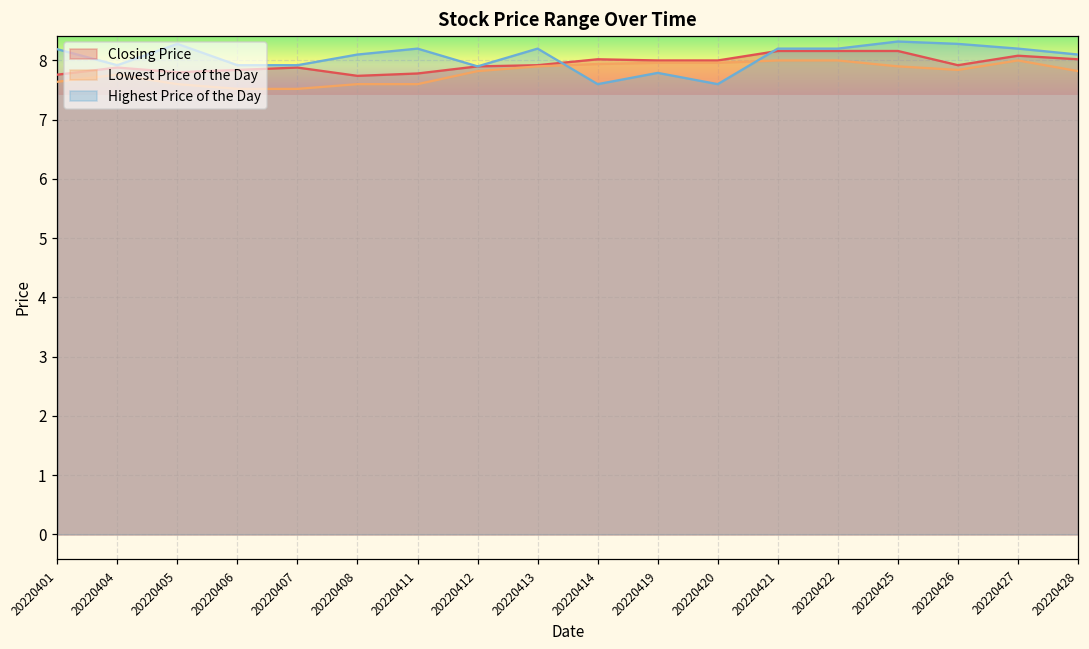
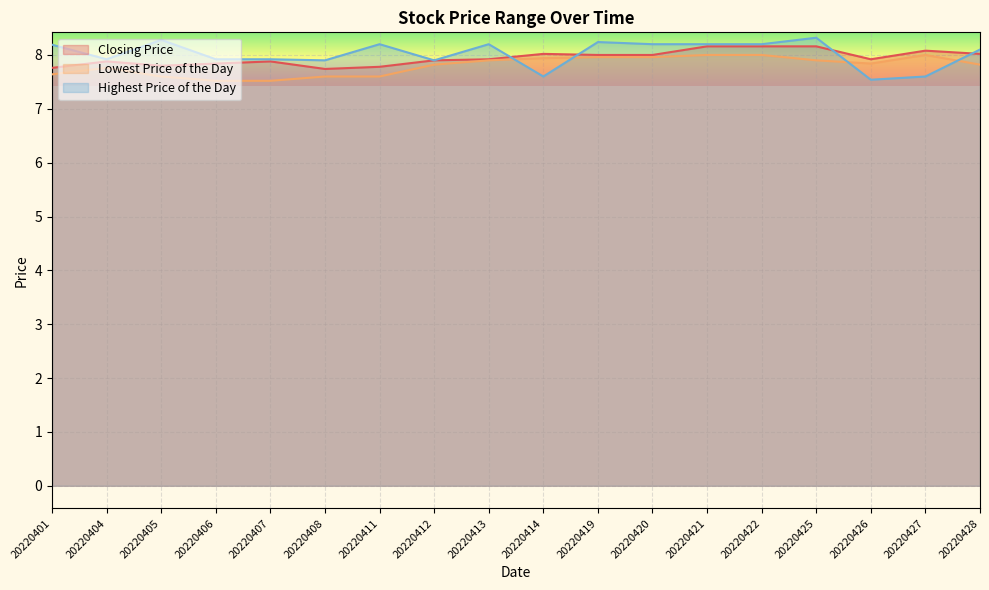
Highest Price of the Day, 20220408: 8.1 -> 7.9
Highest Price of the Day, 20220419: 7.8 -> 8.2
Highest Price of the Day, 20220420: 7.6 -> 8.2
Highest Price of the Day, 20220426: 8.3 -> 7.5
Highest Price of the Day, 20220427: 8.2 -> 7.6
